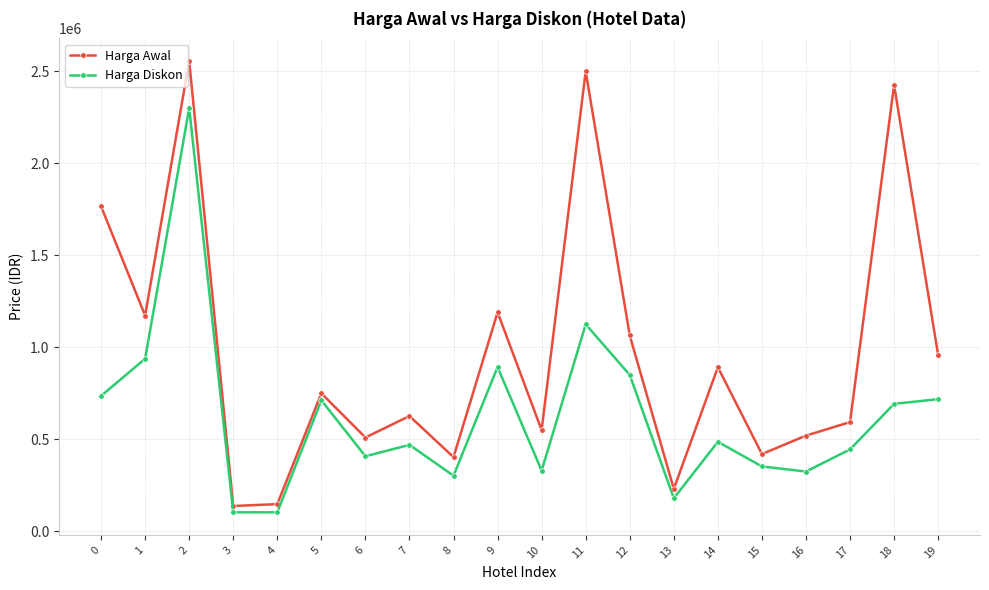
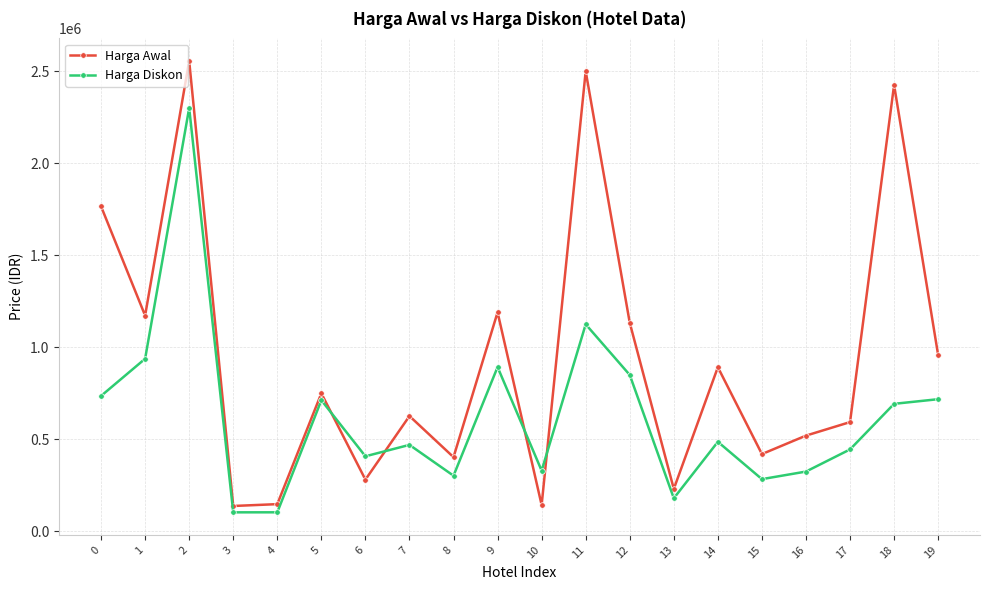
Harga Awal, 6: 510000 -> 280000
Harga Awal, 10: 550000 -> 140000
Harga Awal, 12: 1060000 -> 1130000
Harga Diskon, 15: 350000 -> 280000
